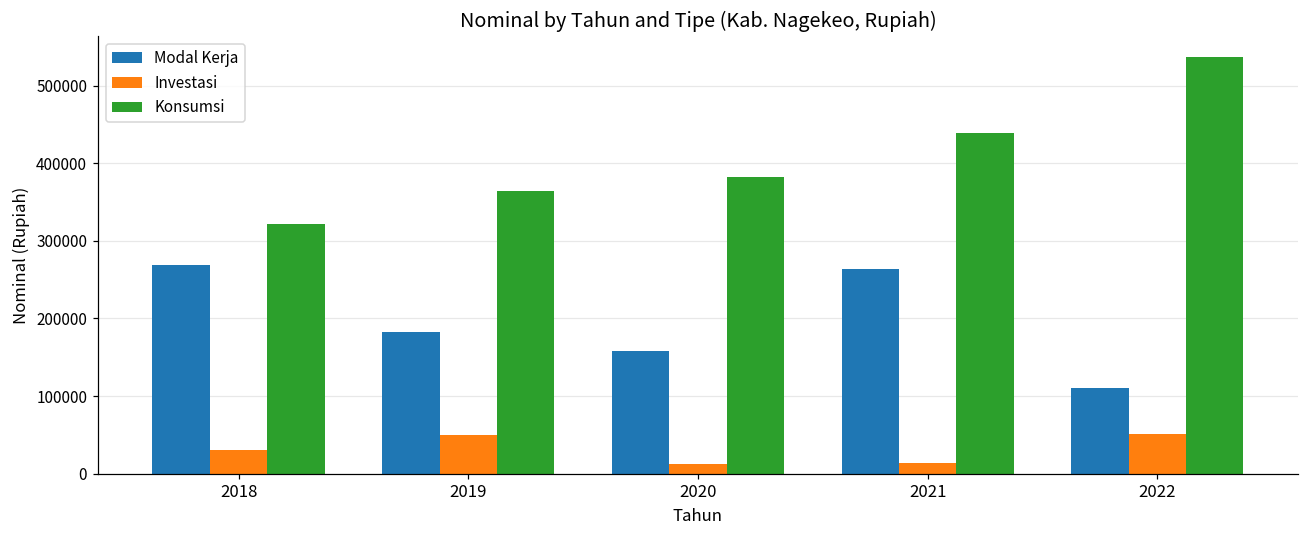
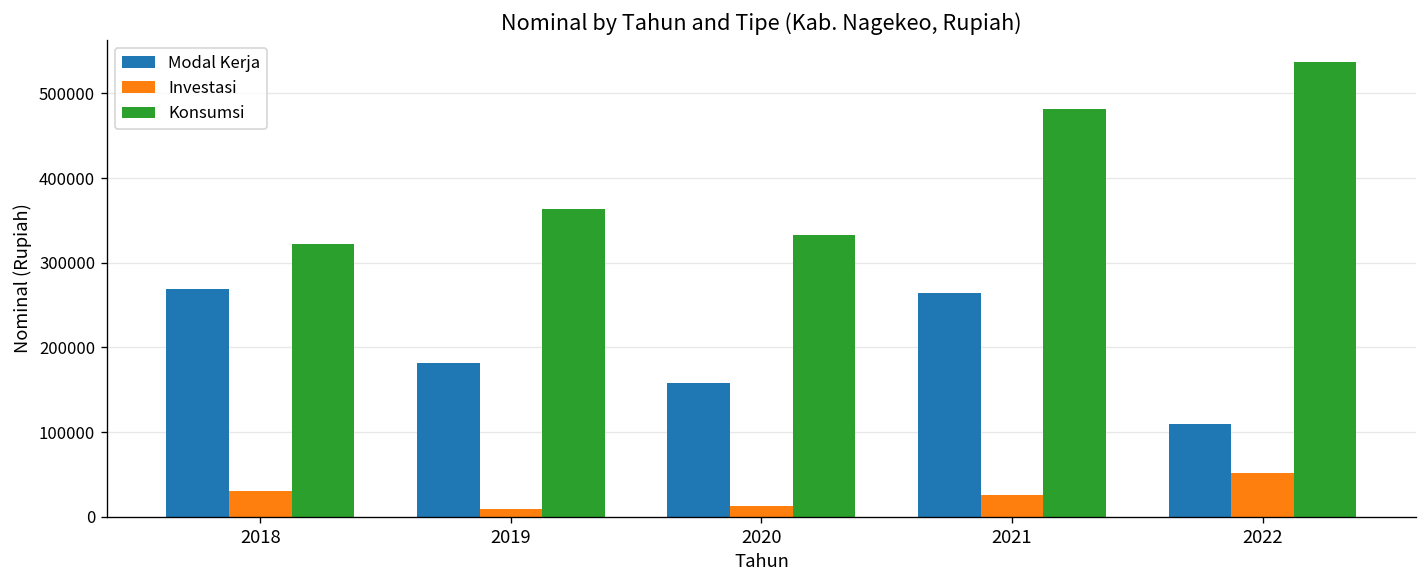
Investasi, 2019: 50000 -> 10000
Konsumsi, 2020: 380000 -> 330000
Investasi, 2021: 10000 -> 30000
Konsumsi, 2021: 440000 -> 480000
